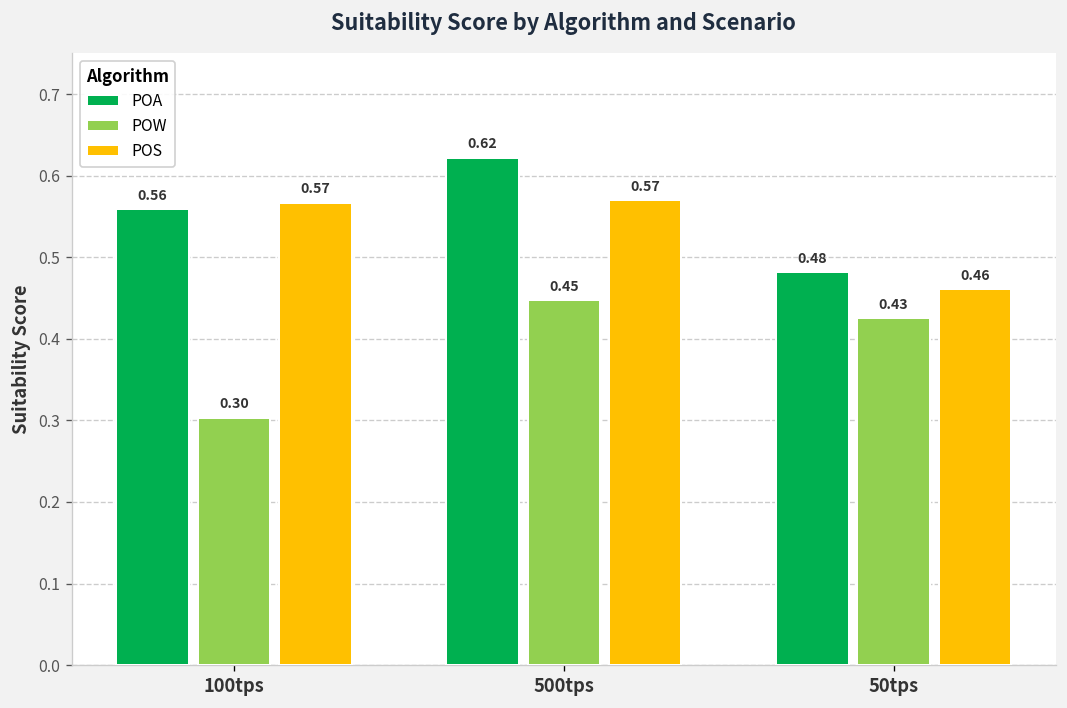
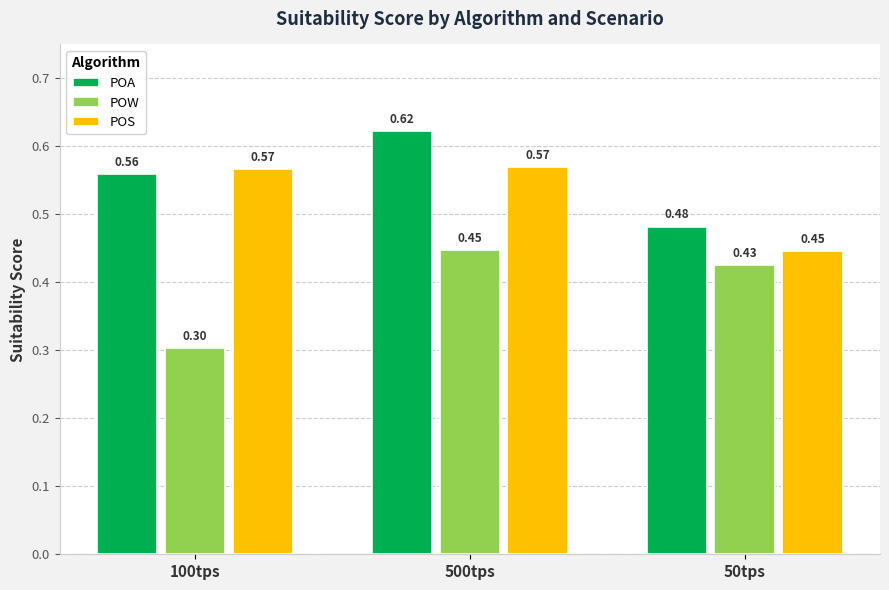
POS, 50tps: 0.46 -> 0.45
